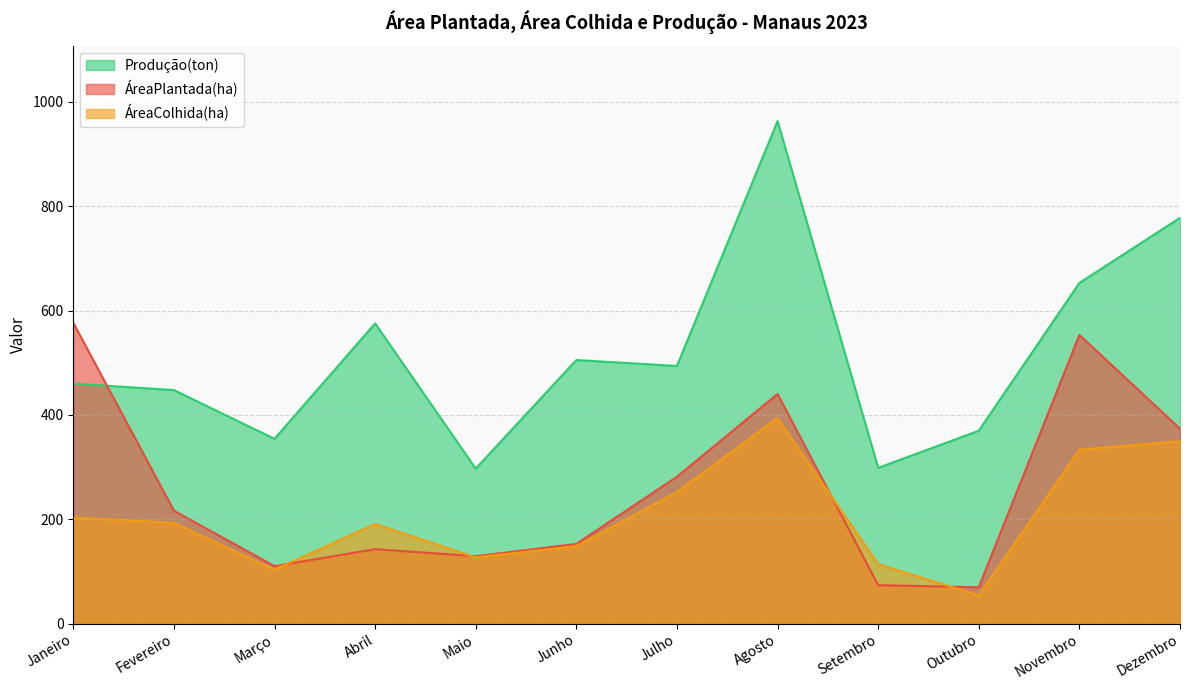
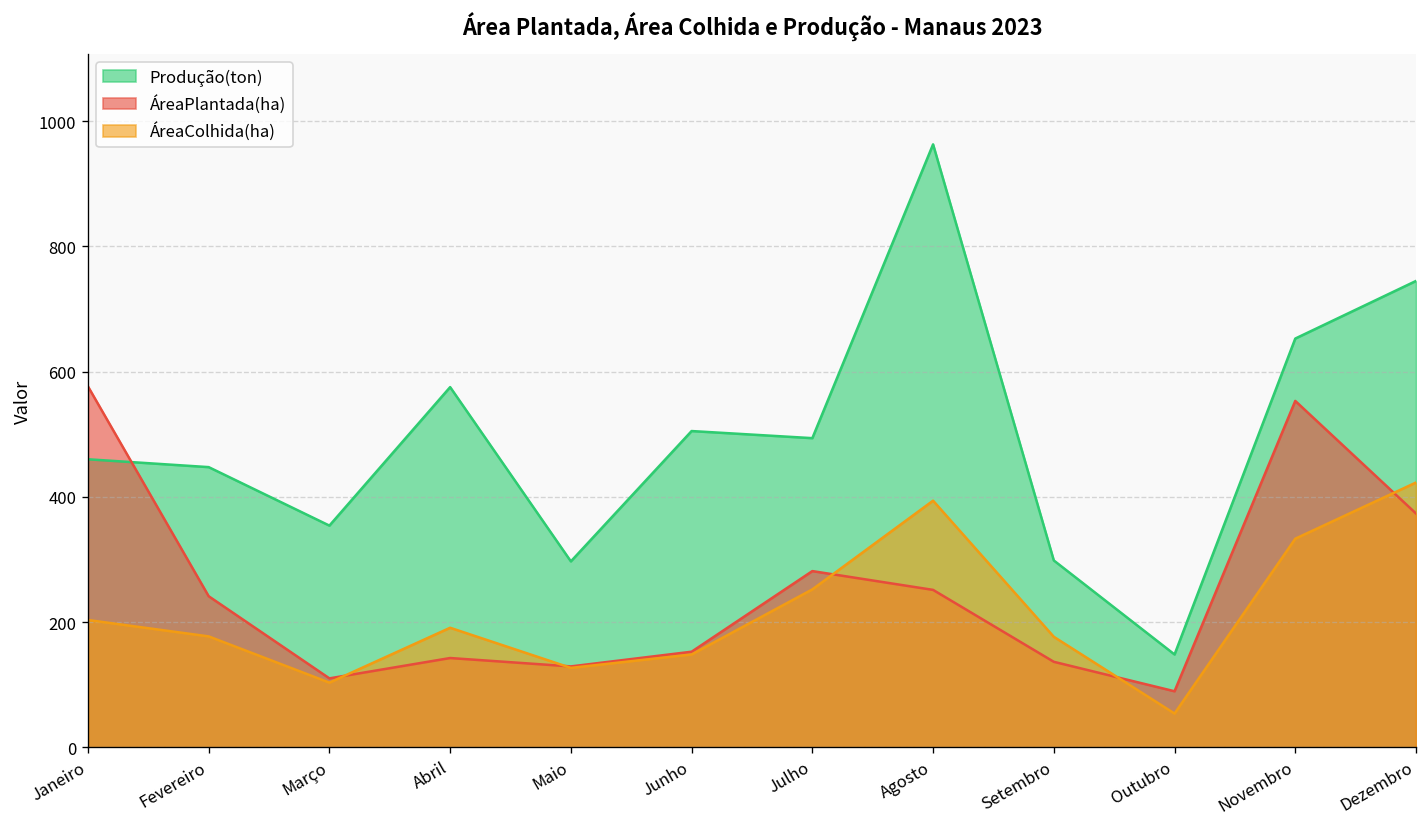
ÁreaPlantada(ha), Fevereiro: 220 -> 240
ÁreaColhida(ha), Fevereiro: 190 -> 180
ÁreaPlantada(ha), Agosto: 440 -> 250
ÁreaPlantada(ha), Setembro: 70 -> 140
ÁreaColhida(ha), Setembro: 110 -> 180
Produção(ton), Outubro: 370 -> 150
ÁreaPlantada(ha), Outubro: 70 -> 90
Produção(ton), Dezembro: 780 -> 740
ÁreaColhida(ha), Dezembro: 350 -> 420
